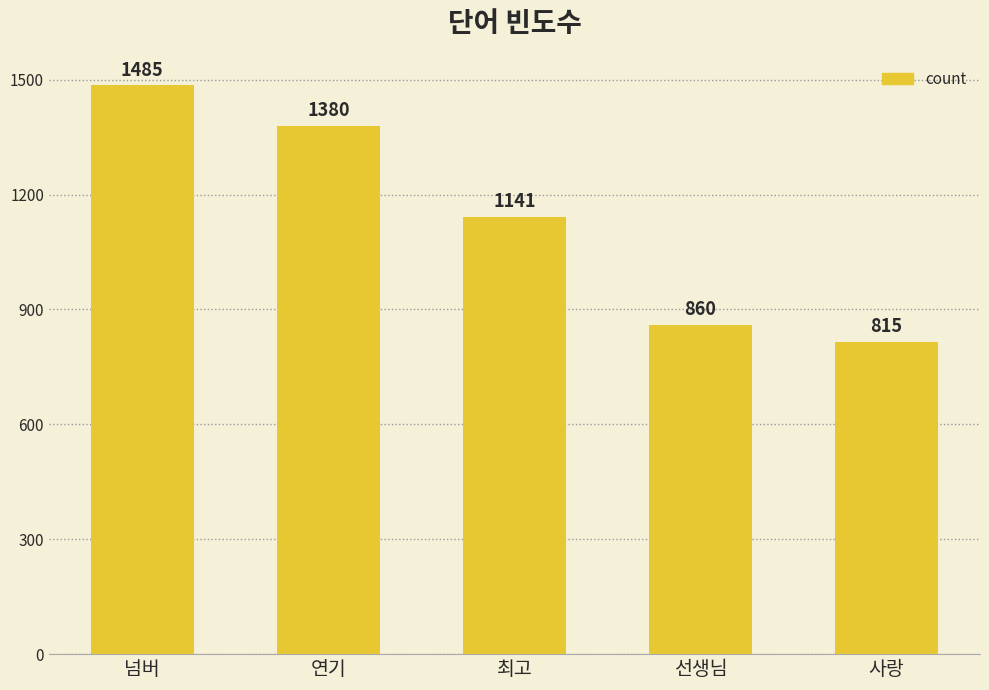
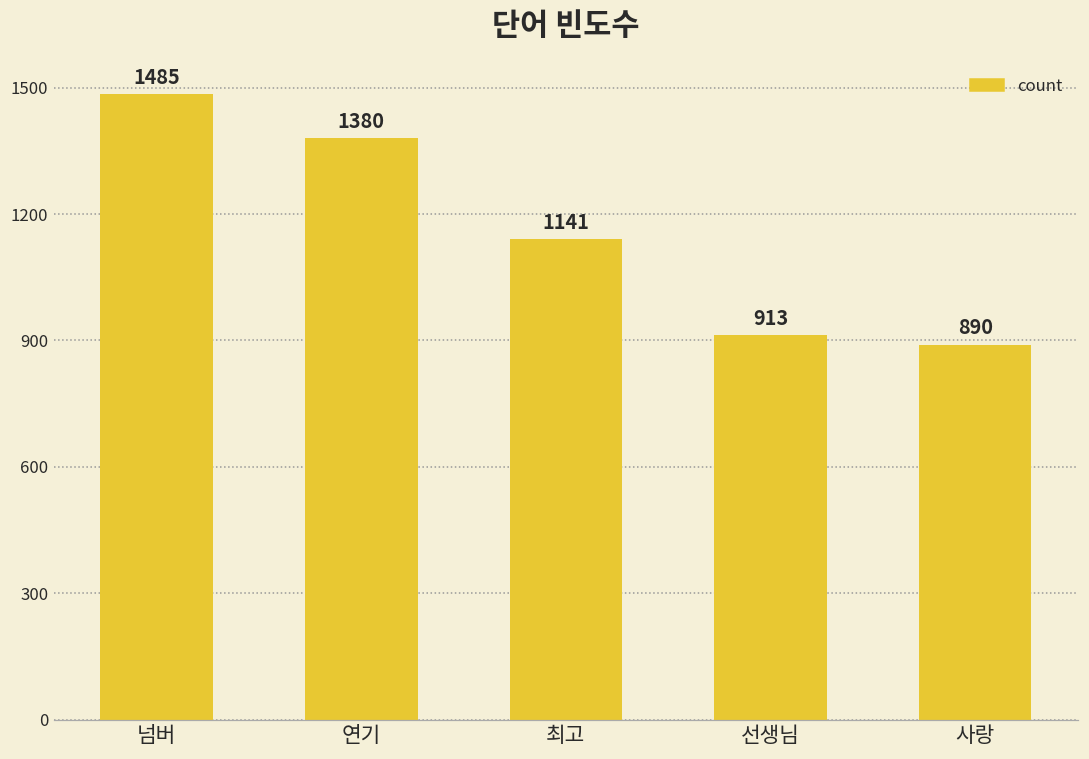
선생님: 860 -> 913
사랑: 815 -> 890
